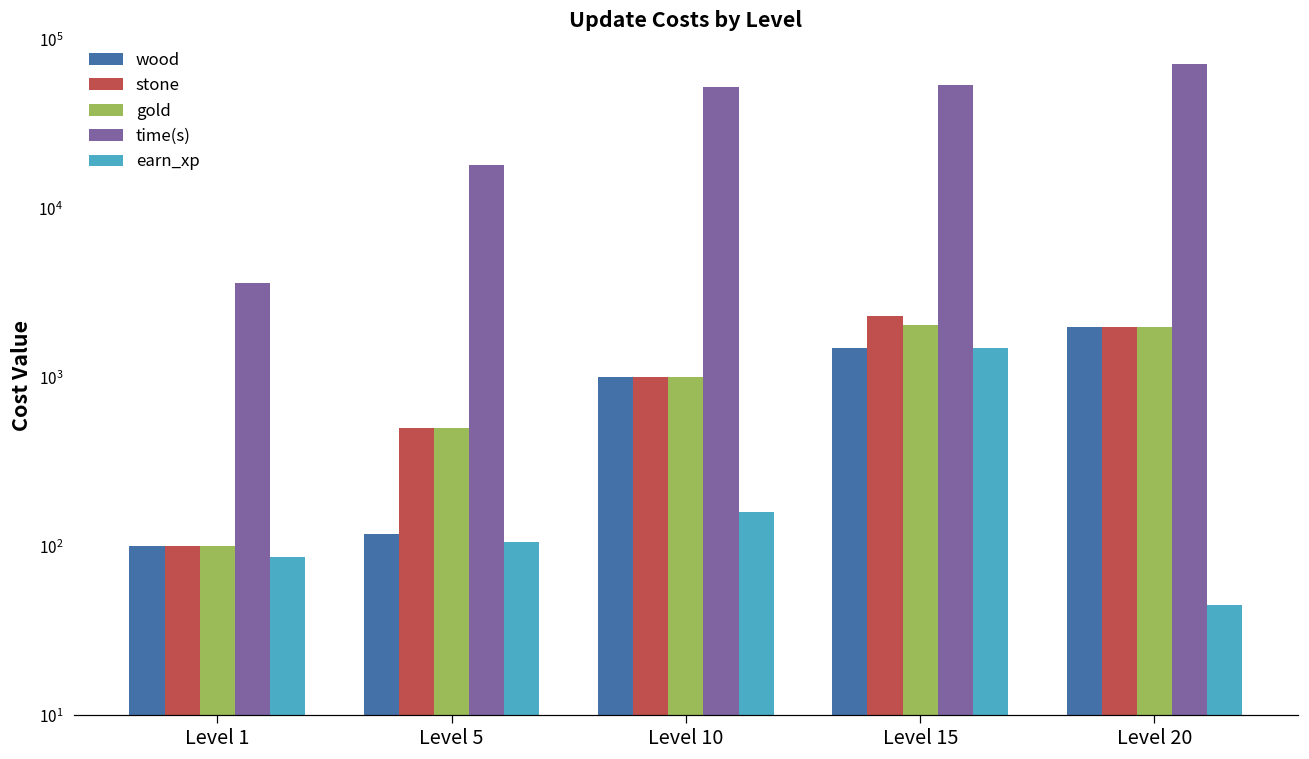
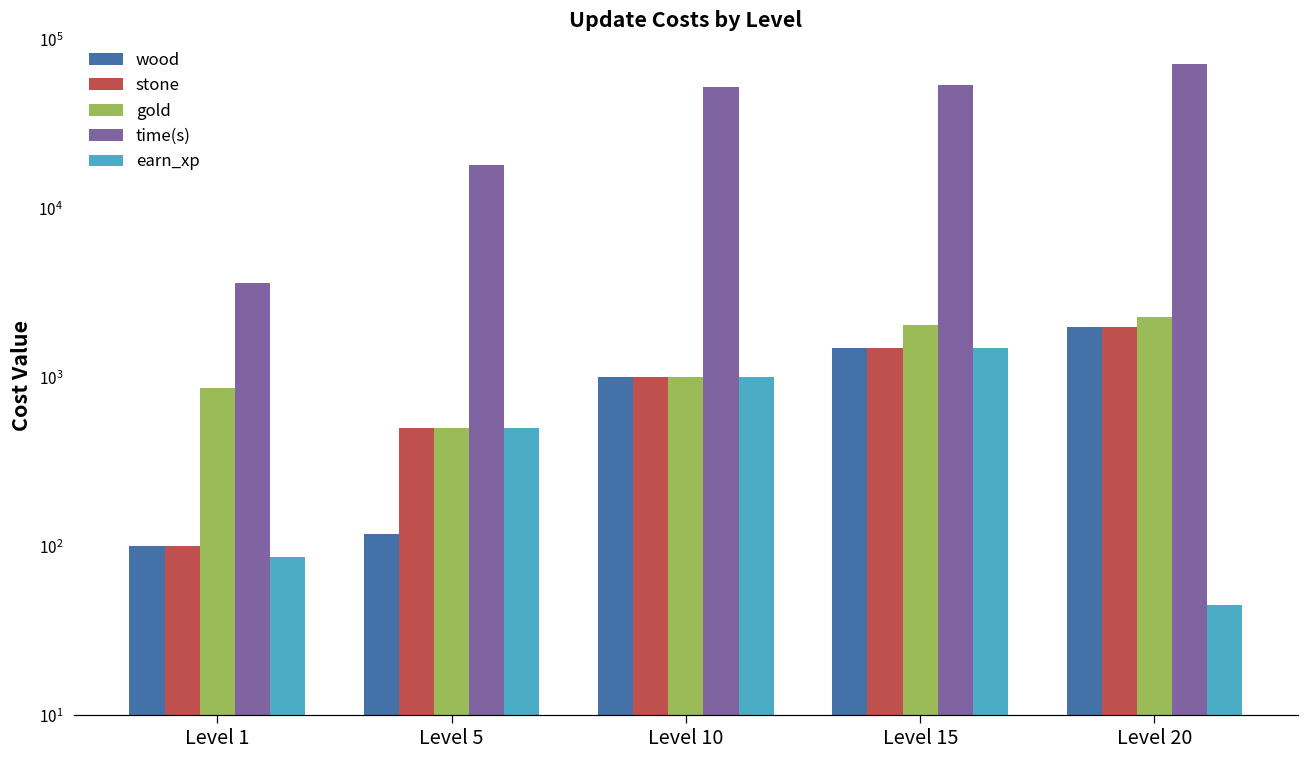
gold, Level 1: 100 -> 900
earn_xp, Level 5: 110 -> 500
earn_xp, Level 10: 160 -> 1000
stone, Level 15: 2300 -> 1500
gold, Level 20: 2000 -> 2300
